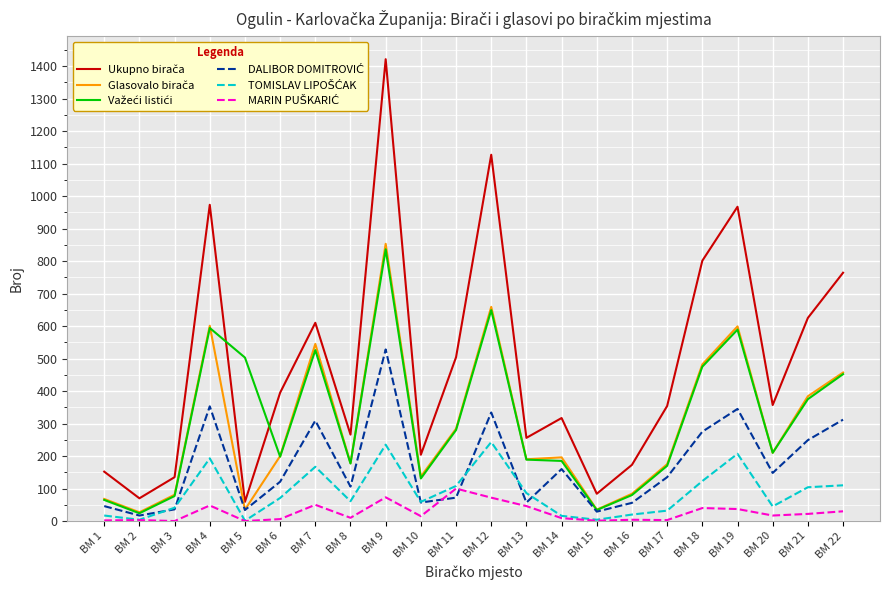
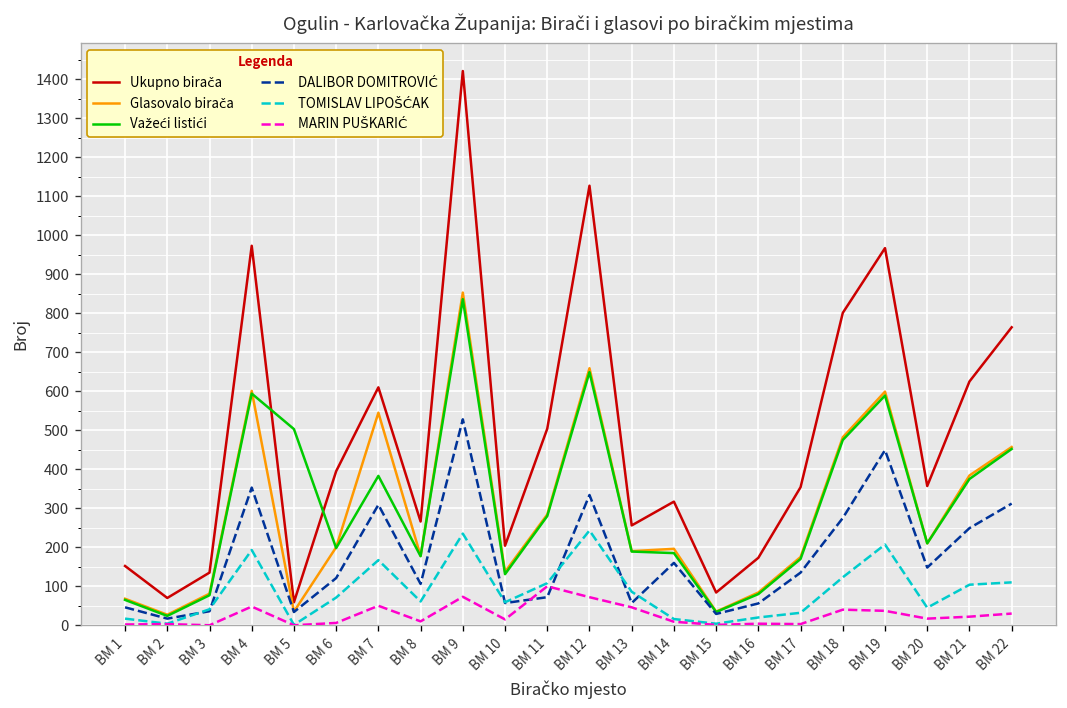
Važeći listići, BM 7: 530 -> 380
DALIBOR DOMITROVIĆ, BM 19: 350 -> 450
